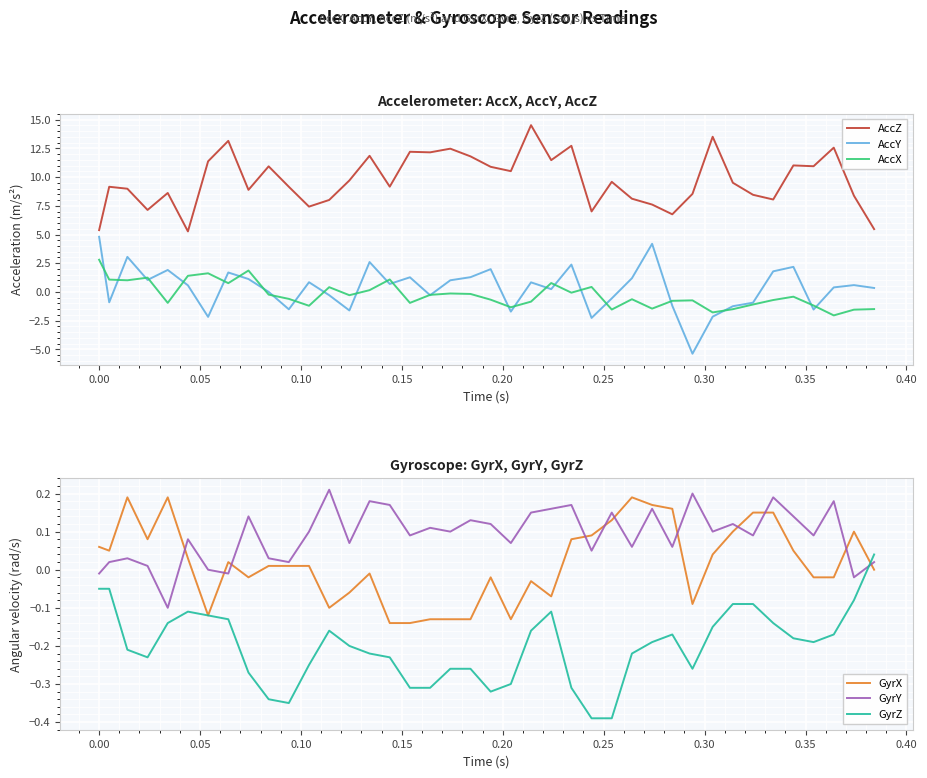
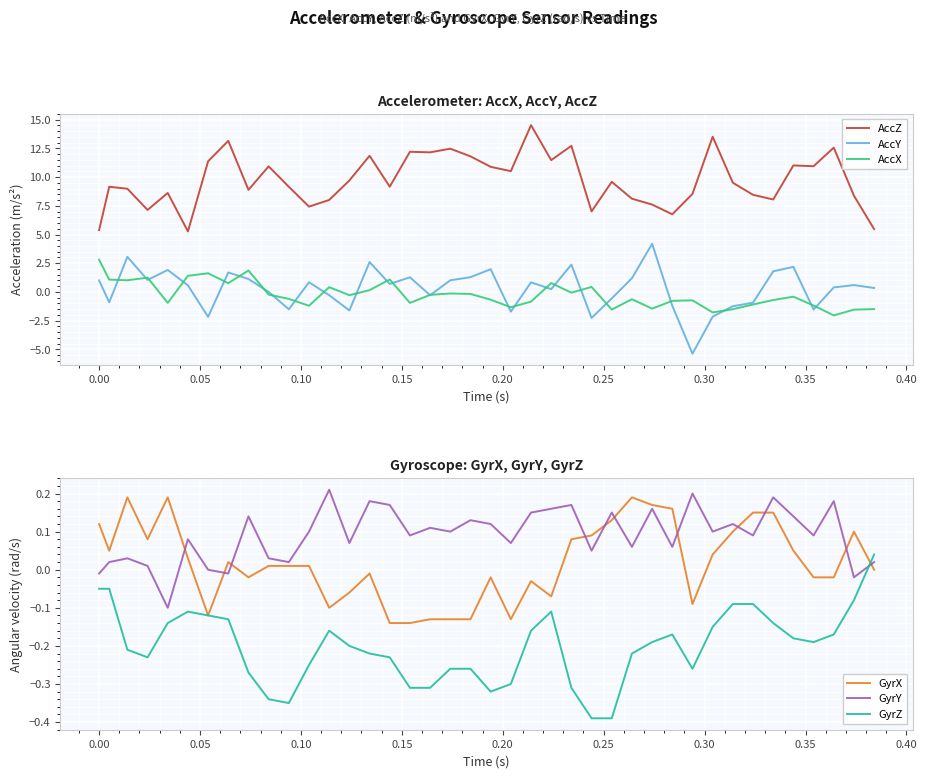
Accelerometer: AccX, AccY, AccZ, AccY, 0.00: 4.8 -> 1.0
Gyroscope: GyrX, GyrY, GyrZ, GyrX, 0.00: 0.06 -> 0.12
